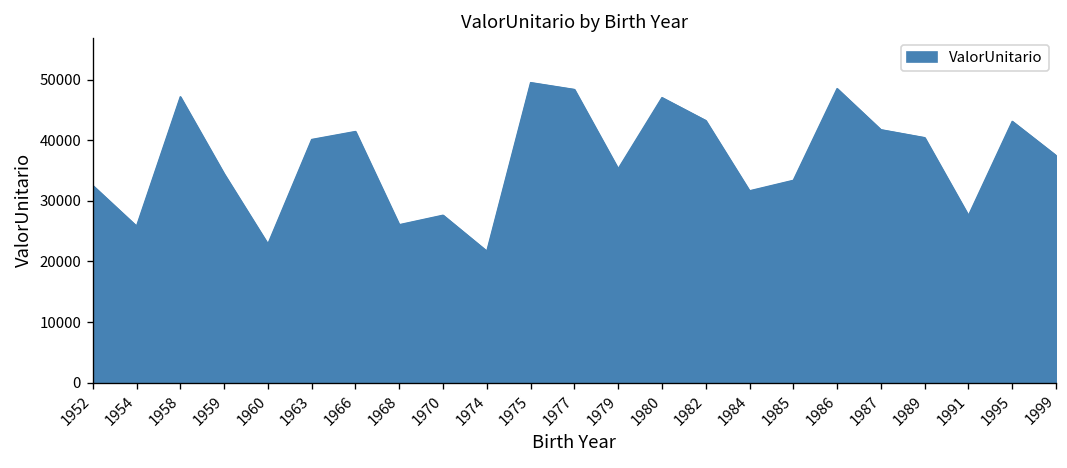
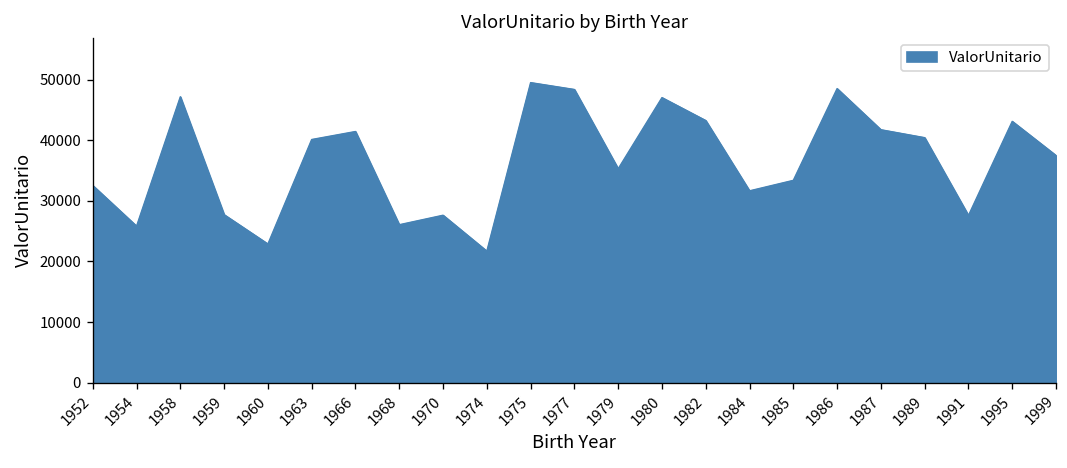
1959: 34000 -> 28000
